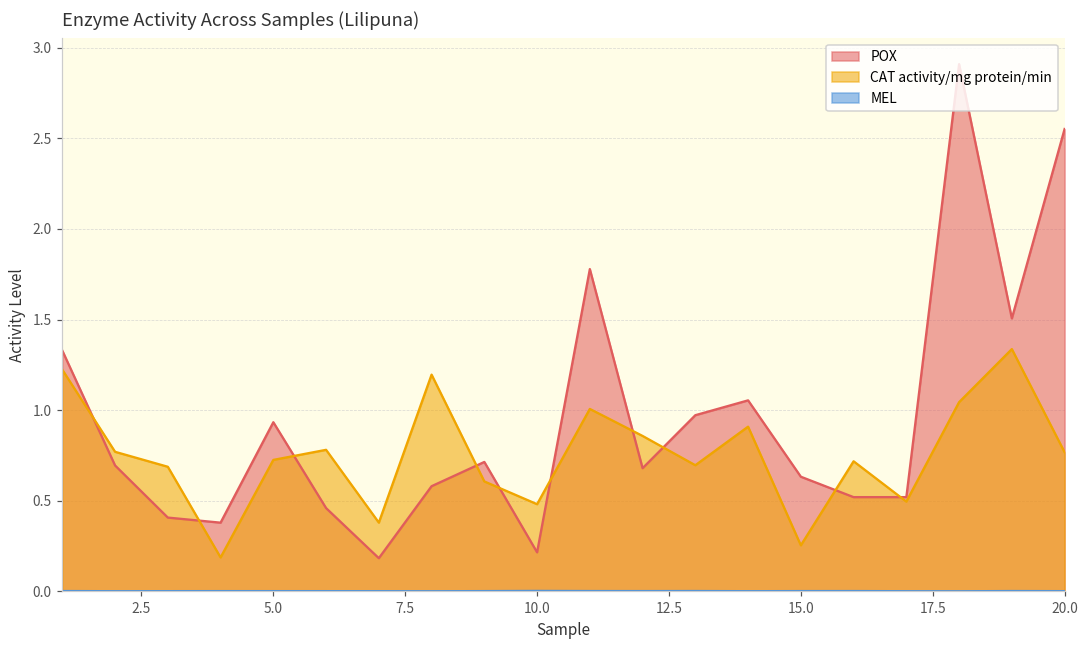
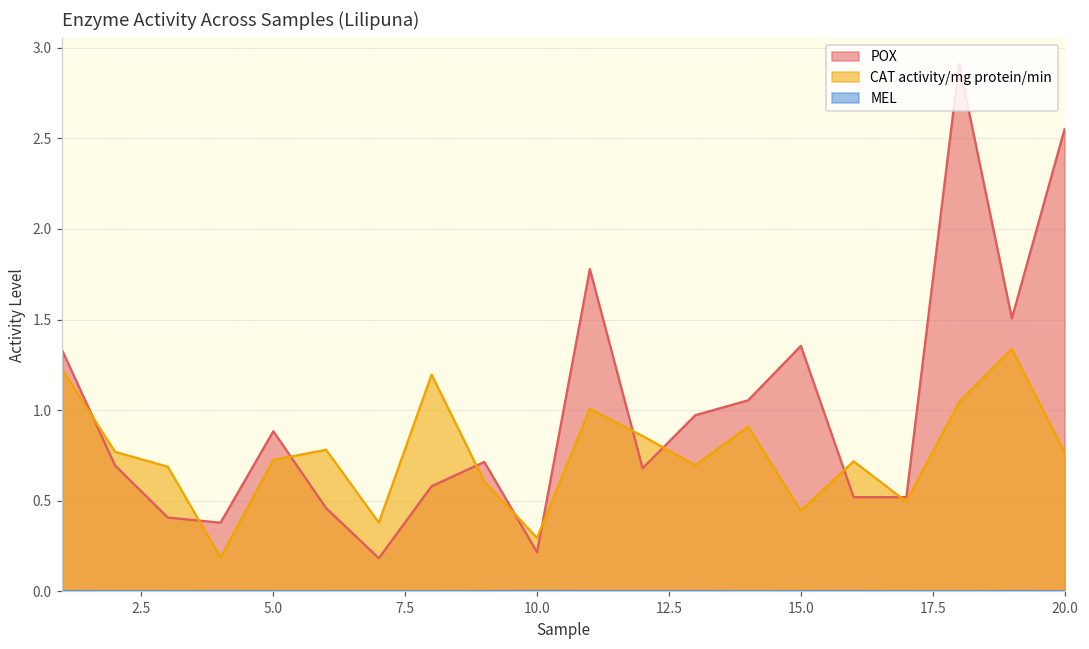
POX, 5.0: 0.93 -> 0.88
CAT activity/mg protein/min, 10.0: 0.48 -> 0.30
POX, 15.0: 0.63 -> 1.35
CAT activity/mg protein/min, 15.0: 0.25 -> 0.45
